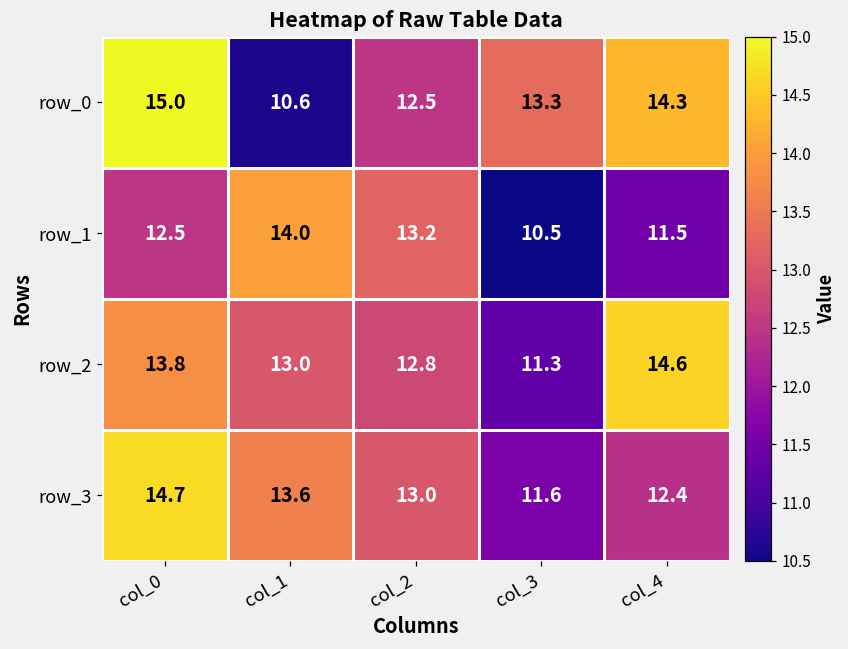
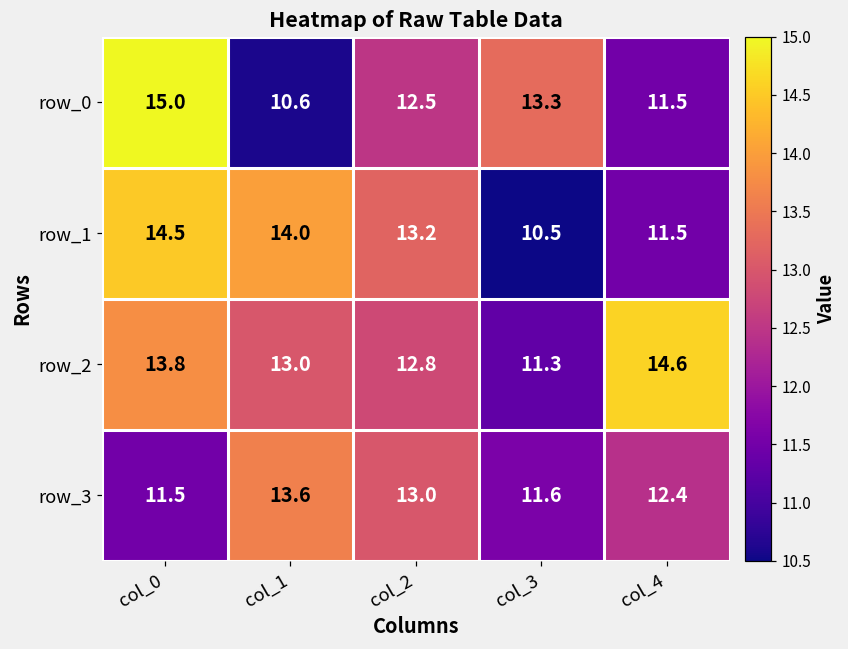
row_0, col_4: 14.3 -> 11.5
row_1, col_0: 12.5 -> 14.5
row_3, col_0: 14.7 -> 11.5
